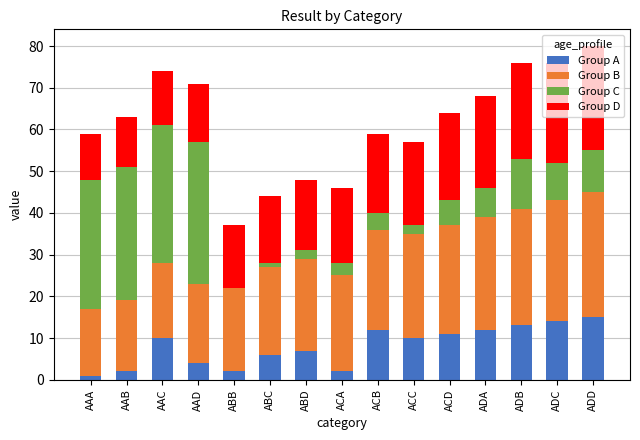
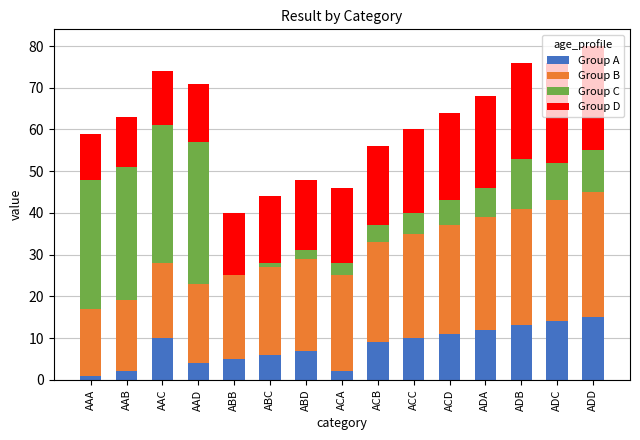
Group A, ABB: 2 -> 5
Group A, ACB: 12 -> 9
Group C, ACC: 2 -> 5
